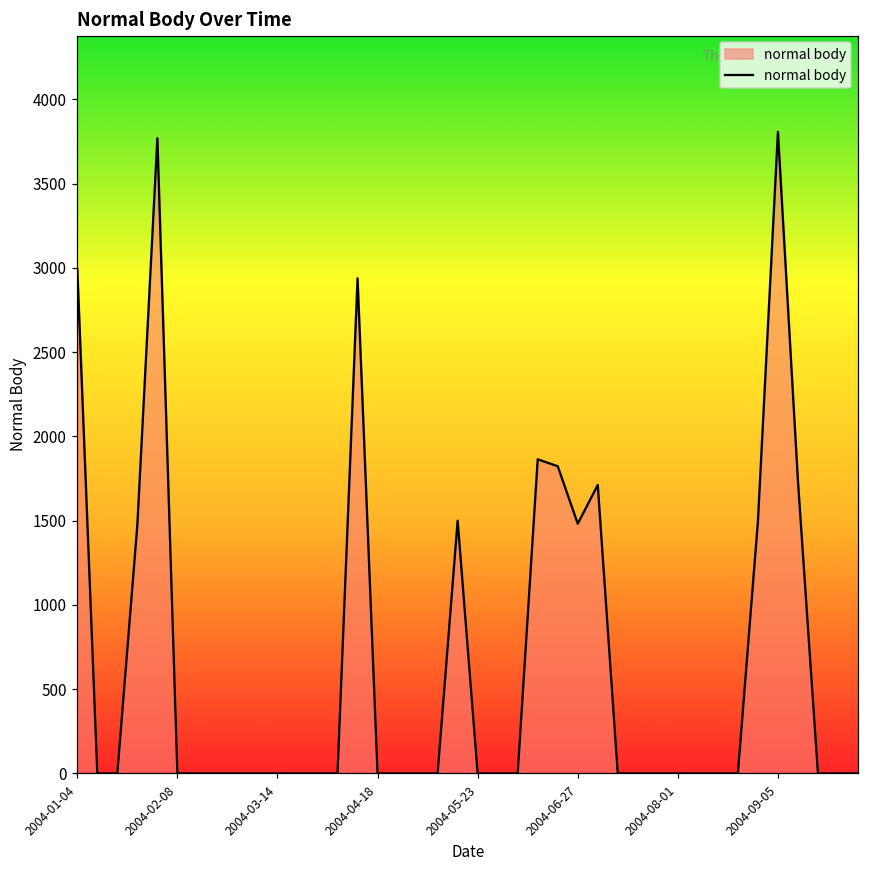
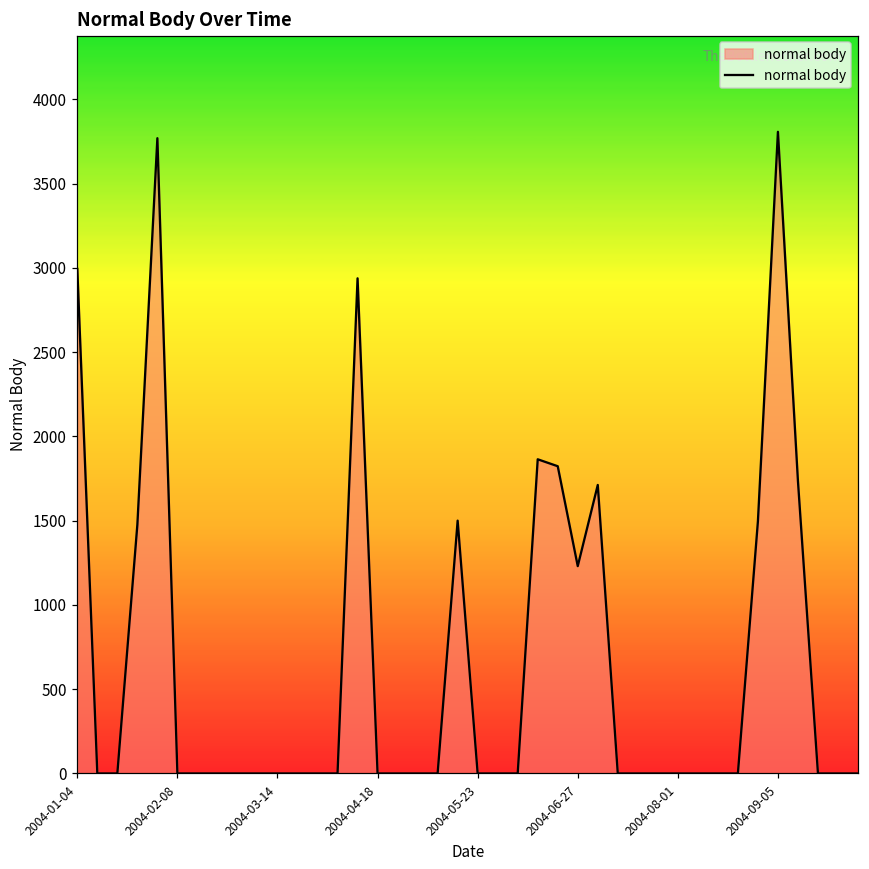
2004-06-27: 1480 -> 1230
